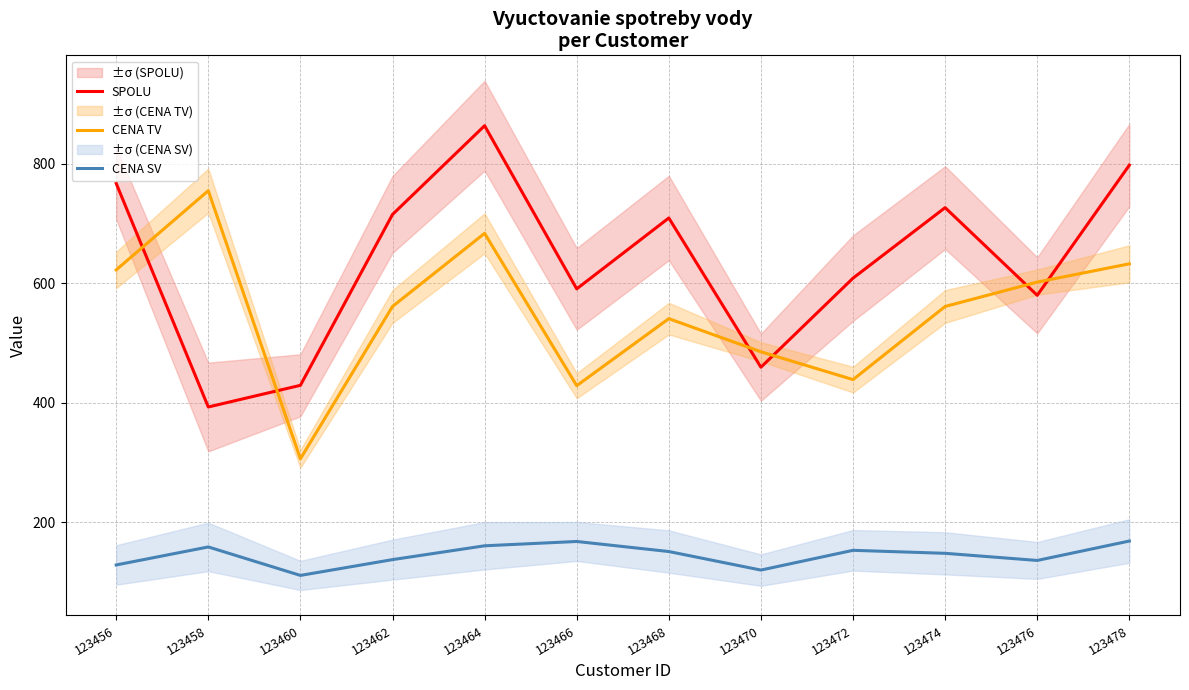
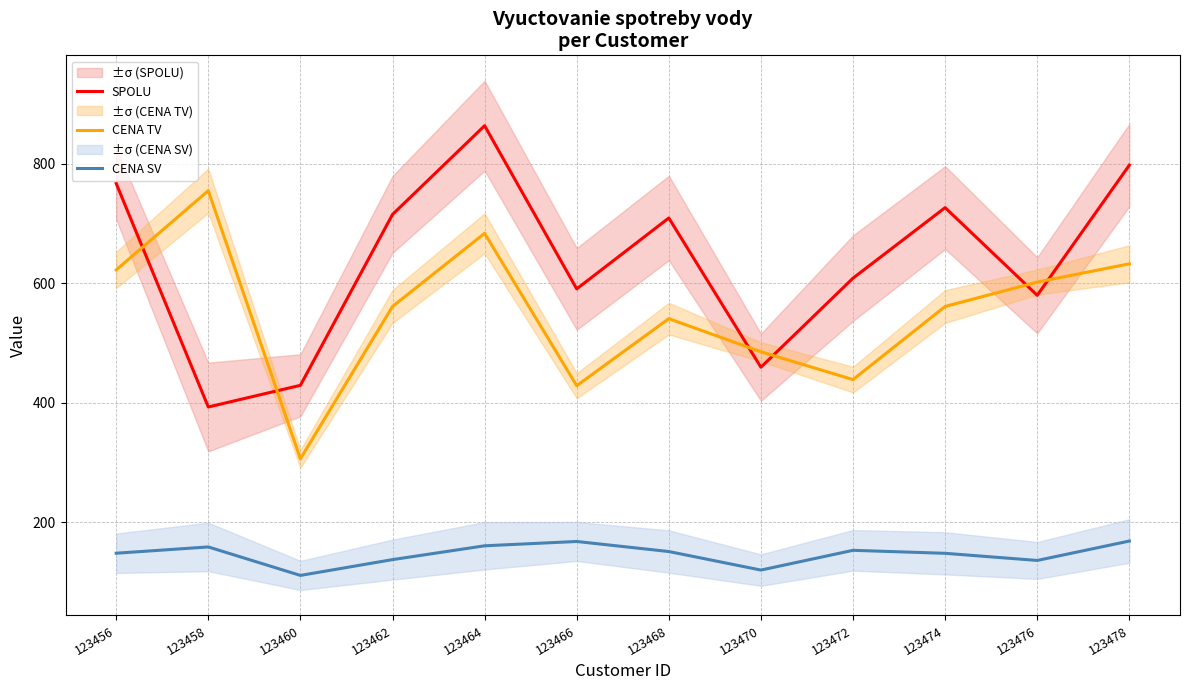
CENA SV, 123456: 130 -> 150
